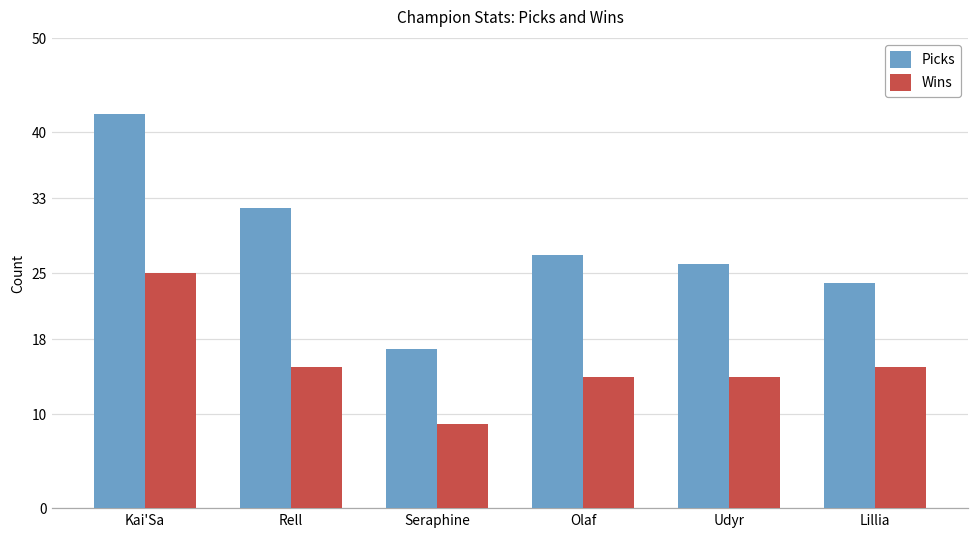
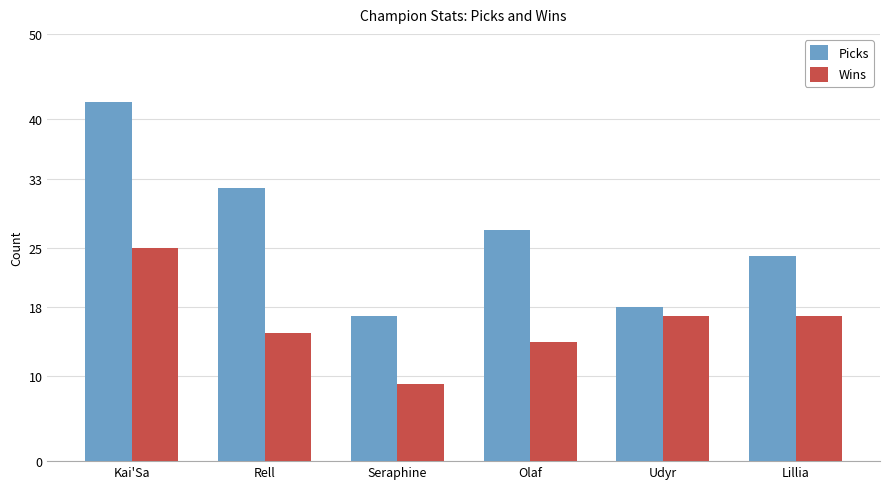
Picks, Udyr: 26 -> 18
Wins, Udyr: 14 -> 17
Wins, Lillia: 15 -> 17
